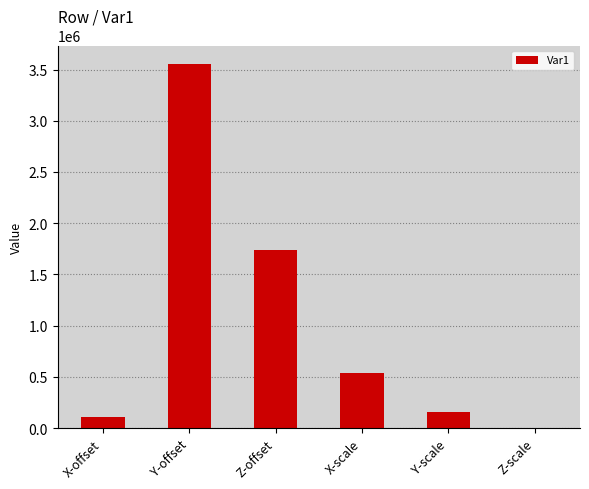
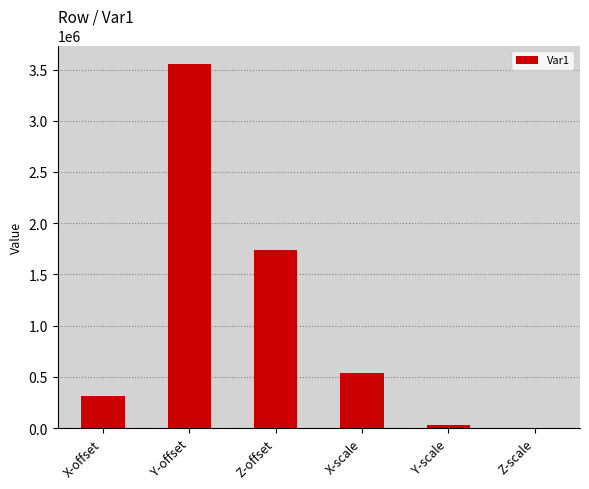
X-offset: 110000 -> 310000
Y-scale: 160000 -> 30000
